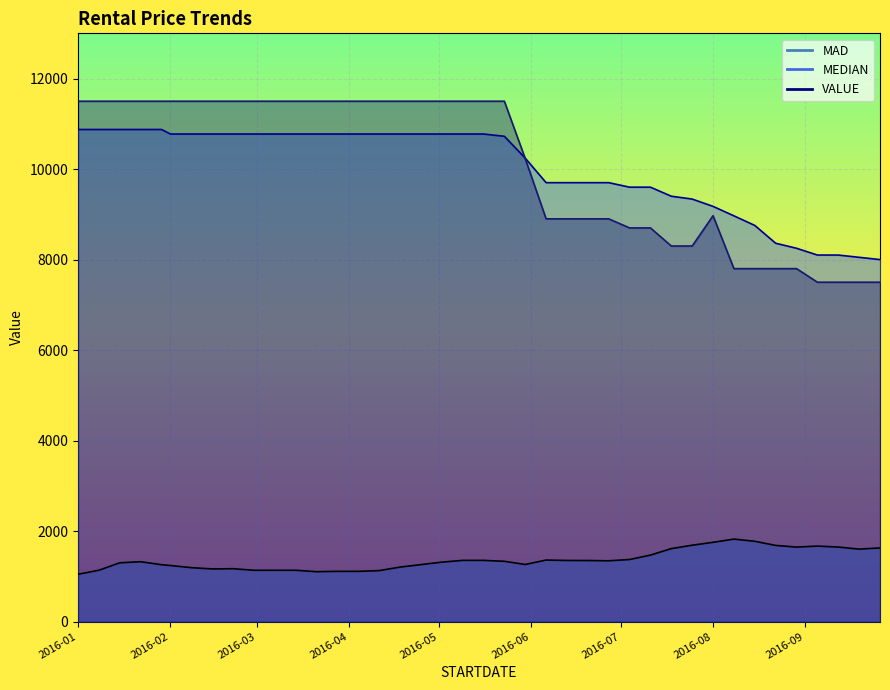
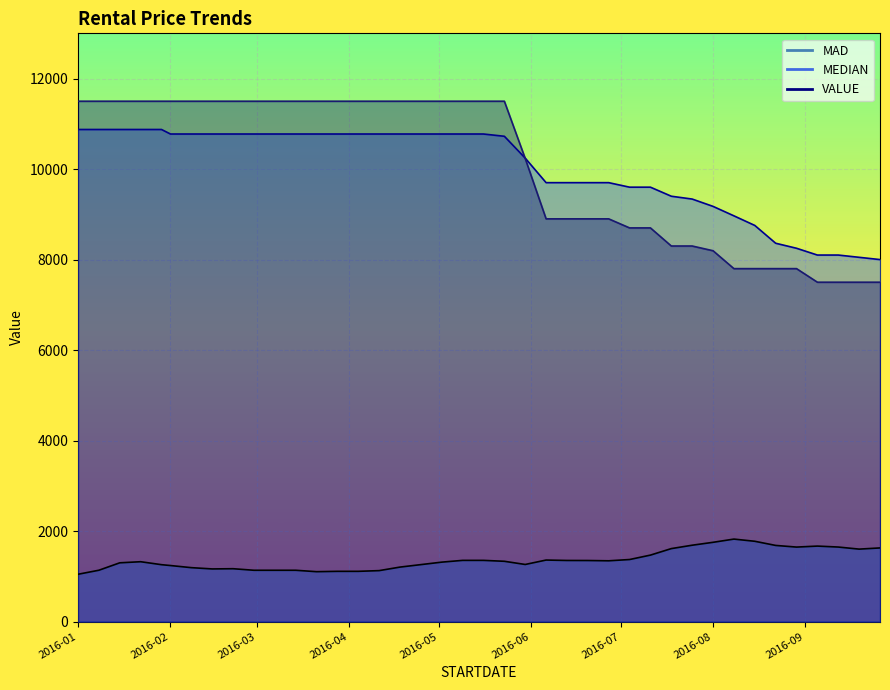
VALUE, 2016-08: 9000 -> 8200
